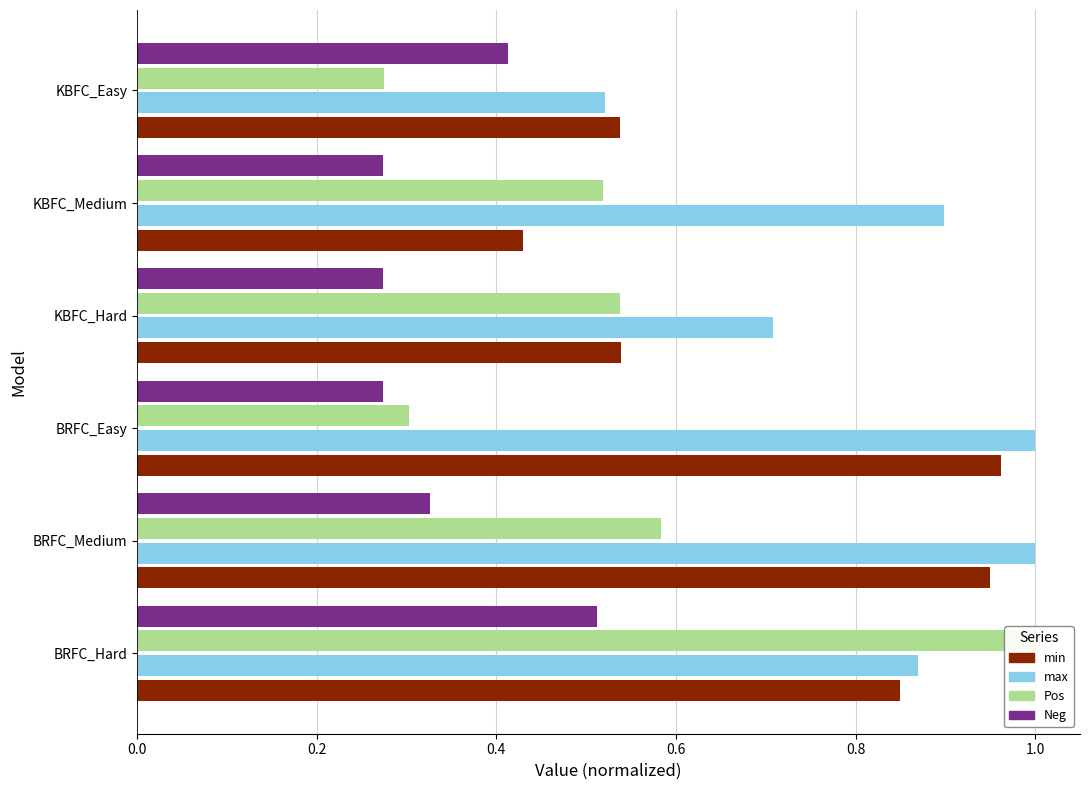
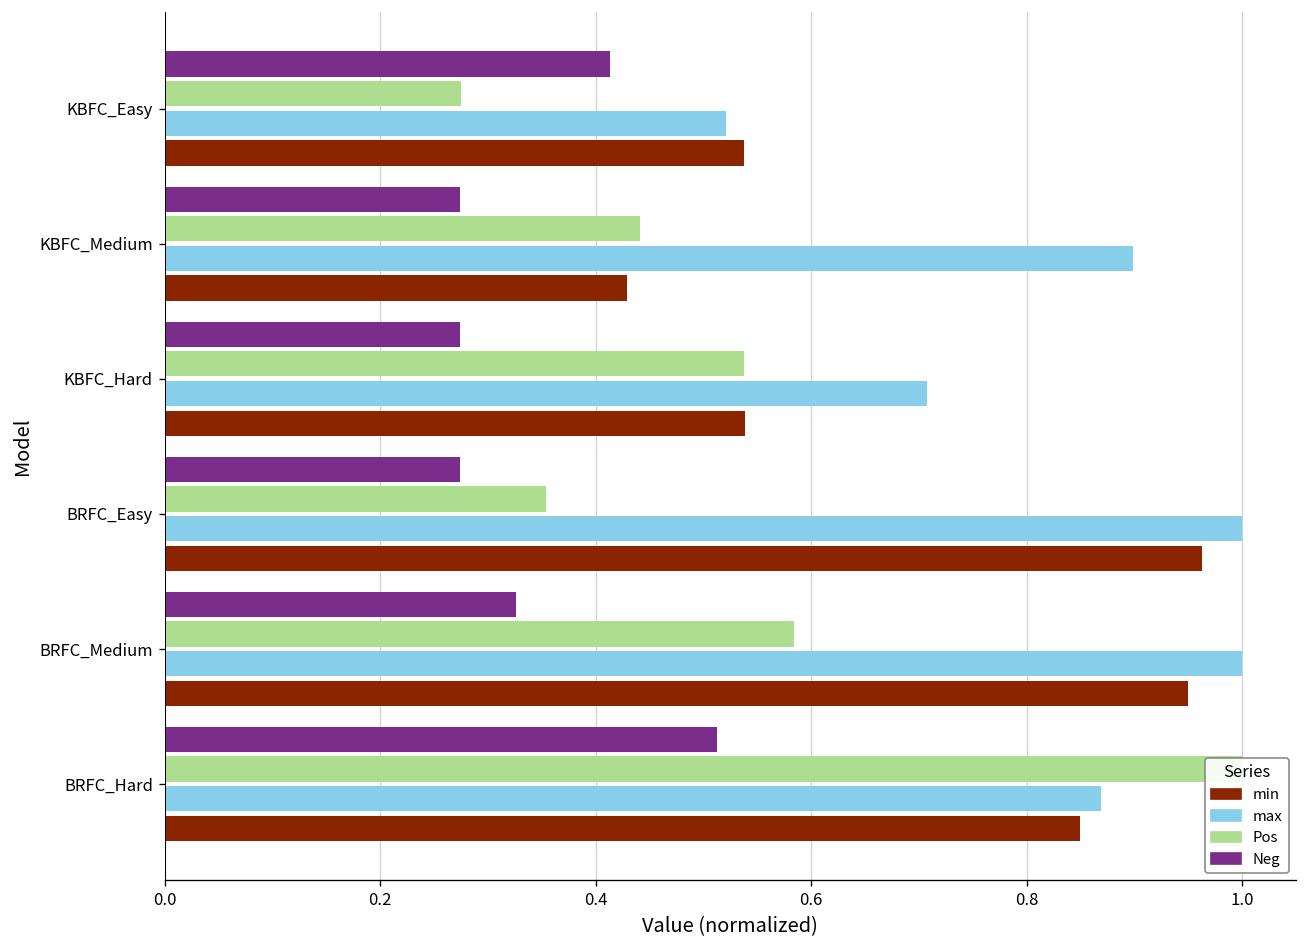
Pos, KBFC_Medium: 0.52 -> 0.44
Pos, BRFC_Easy: 0.30 -> 0.35
